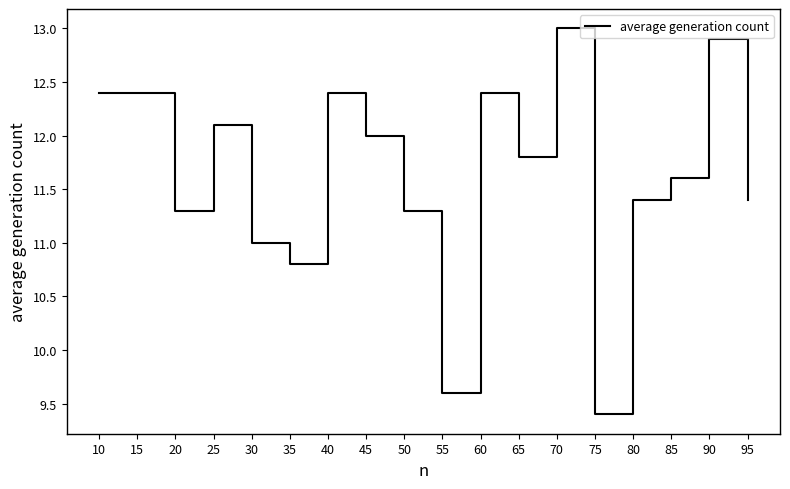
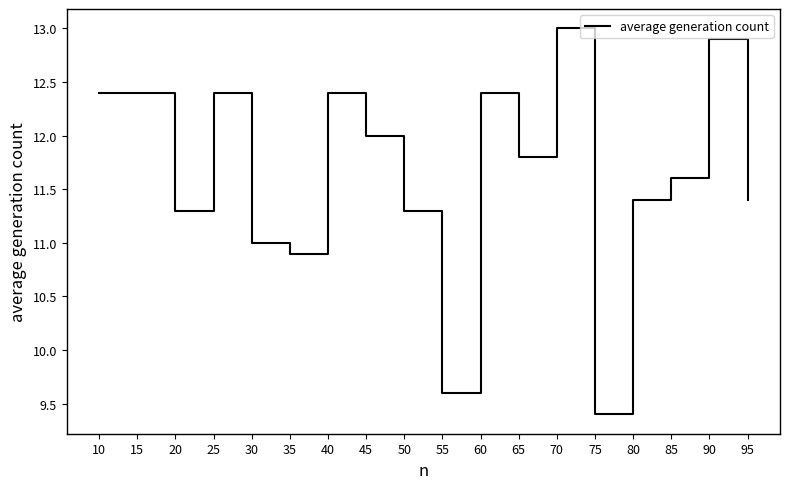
25: 12.1 -> 12.4
35: 10.8 -> 10.9
